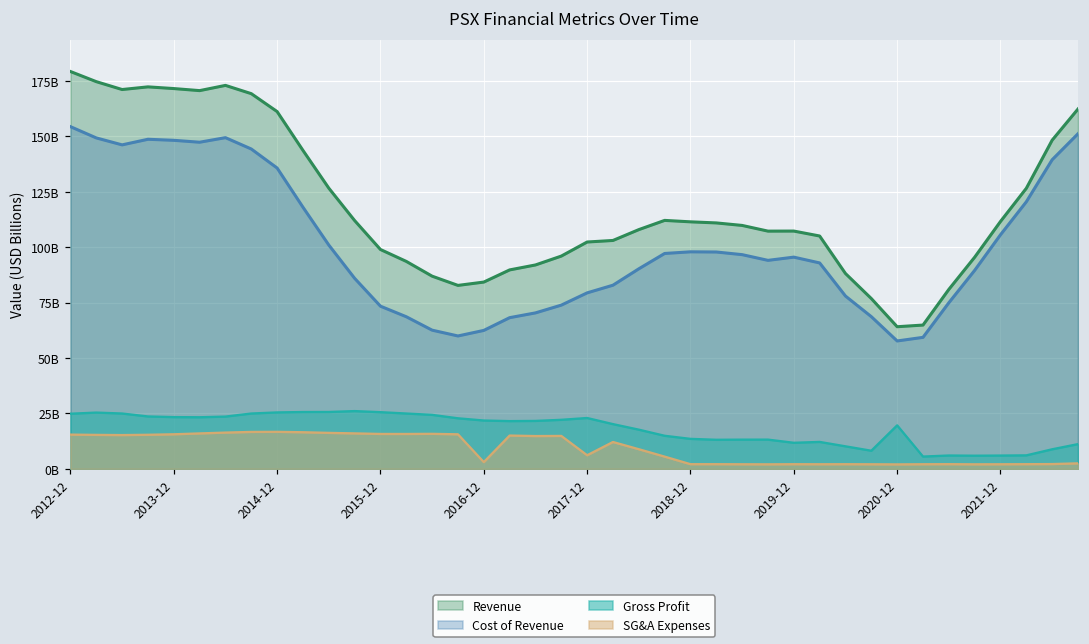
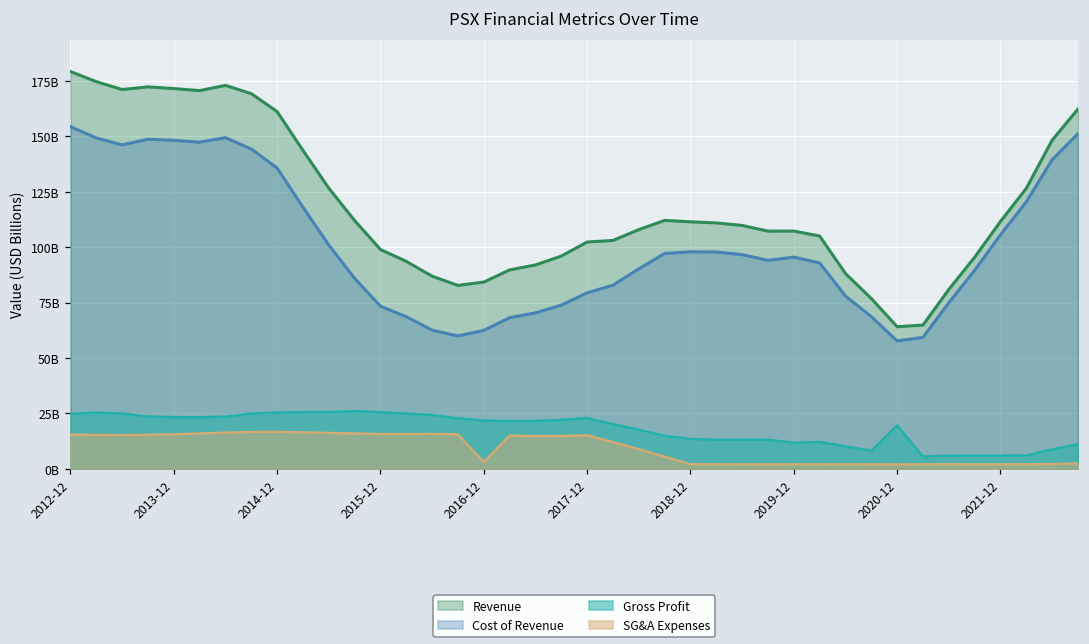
SG&A Expenses, 2017-12: 6000000000 -> 15000000000
